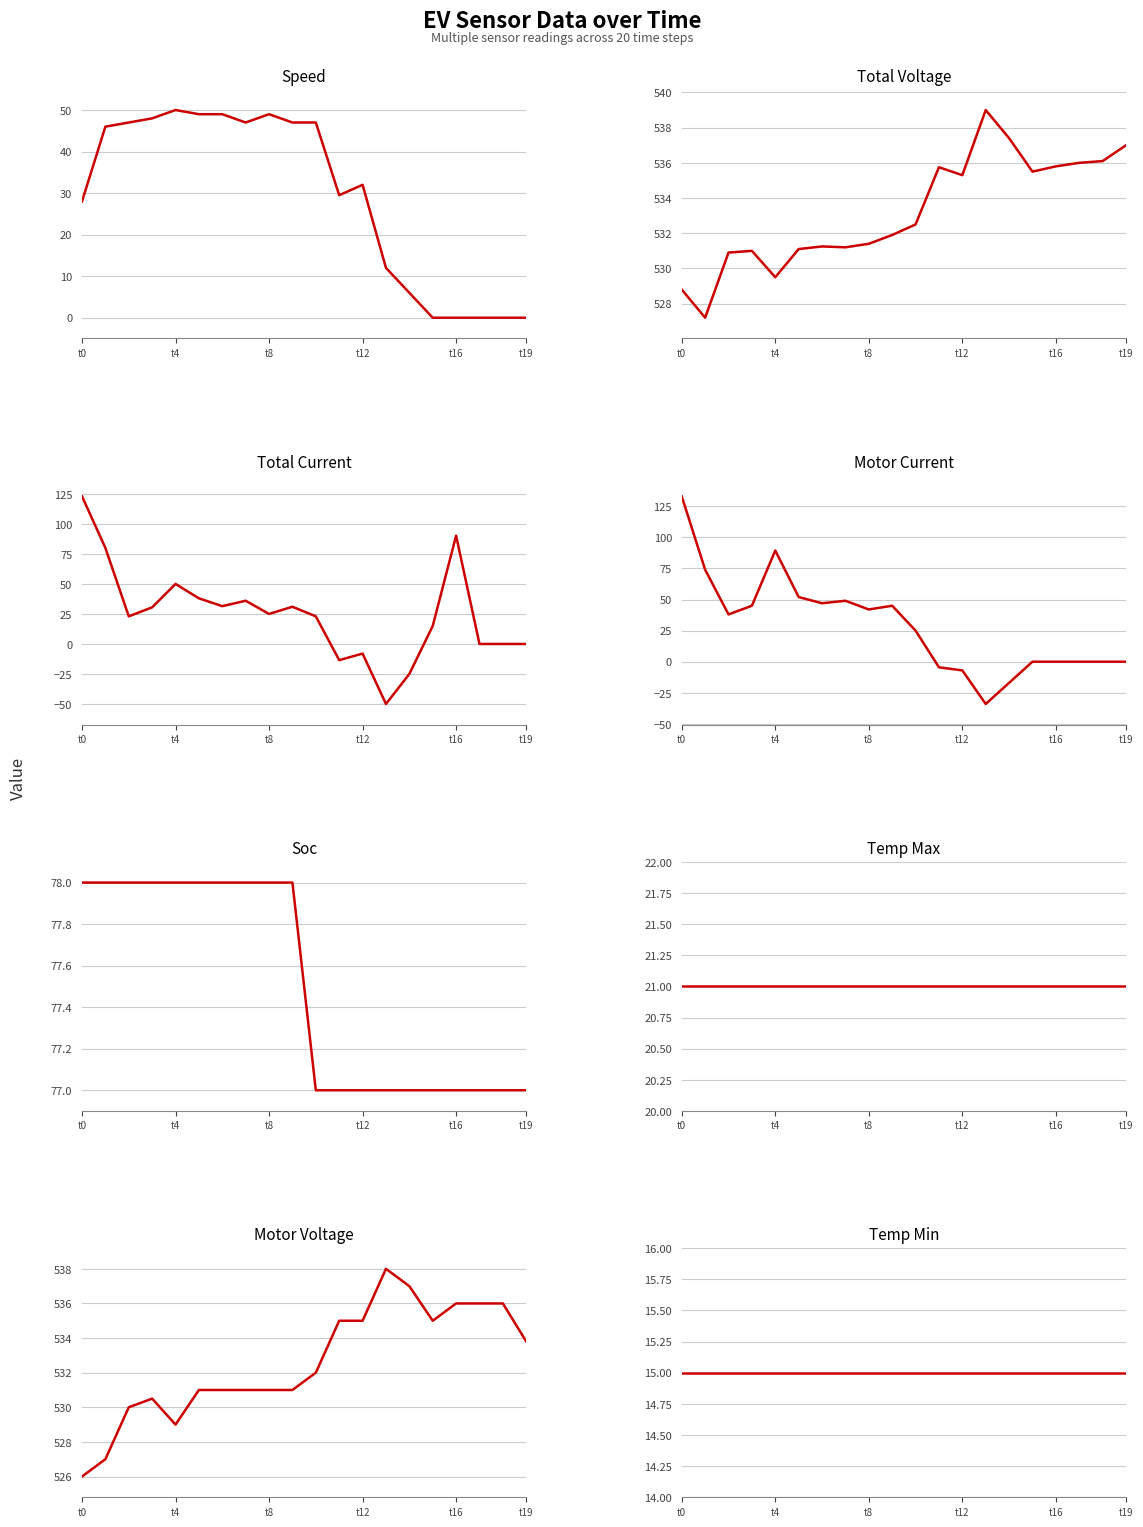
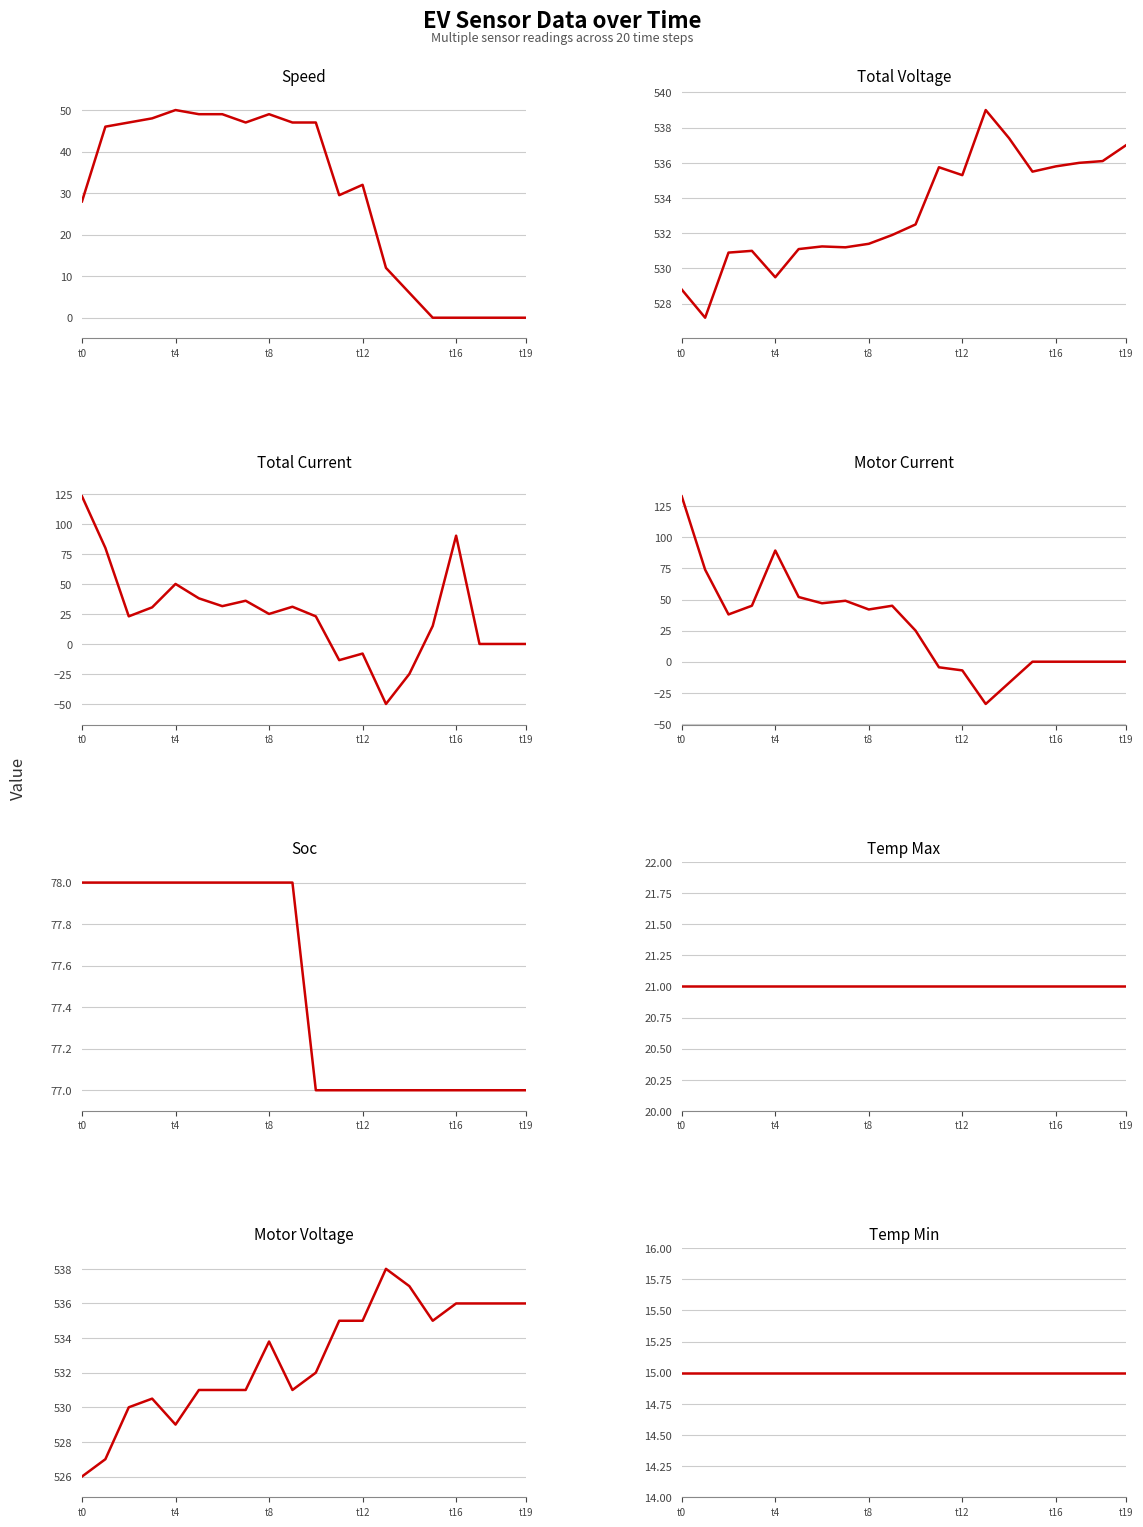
Motor Voltage, t8: 531.0 -> 533.8
Motor Voltage, t19: 533.8 -> 536.0
